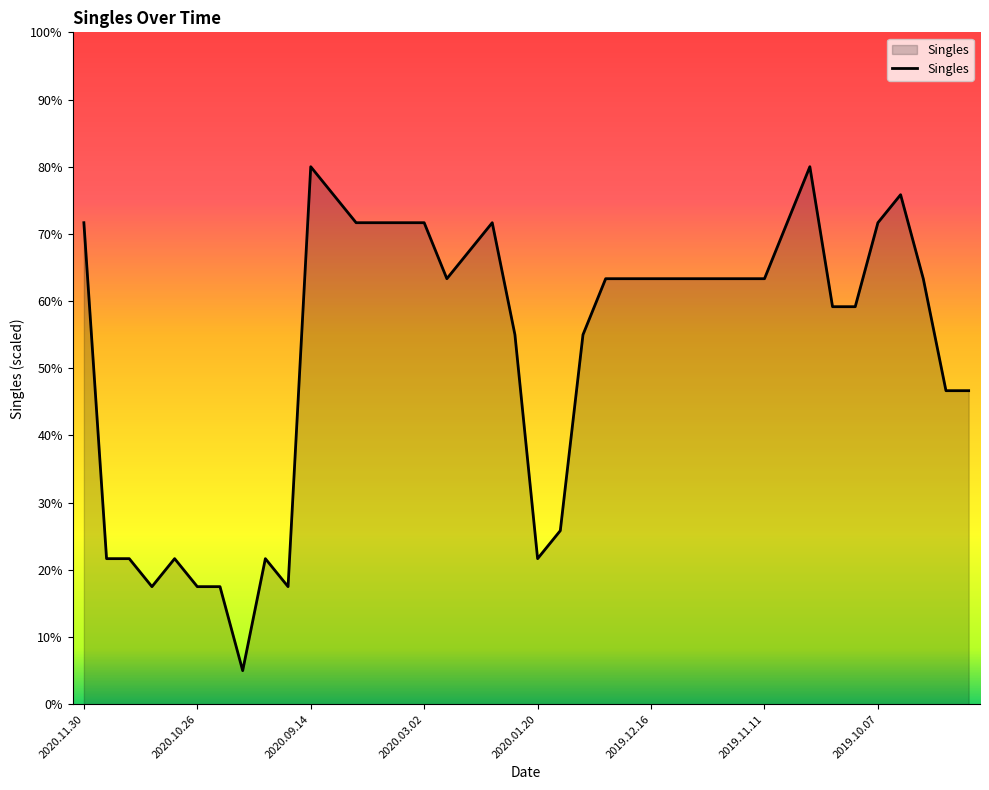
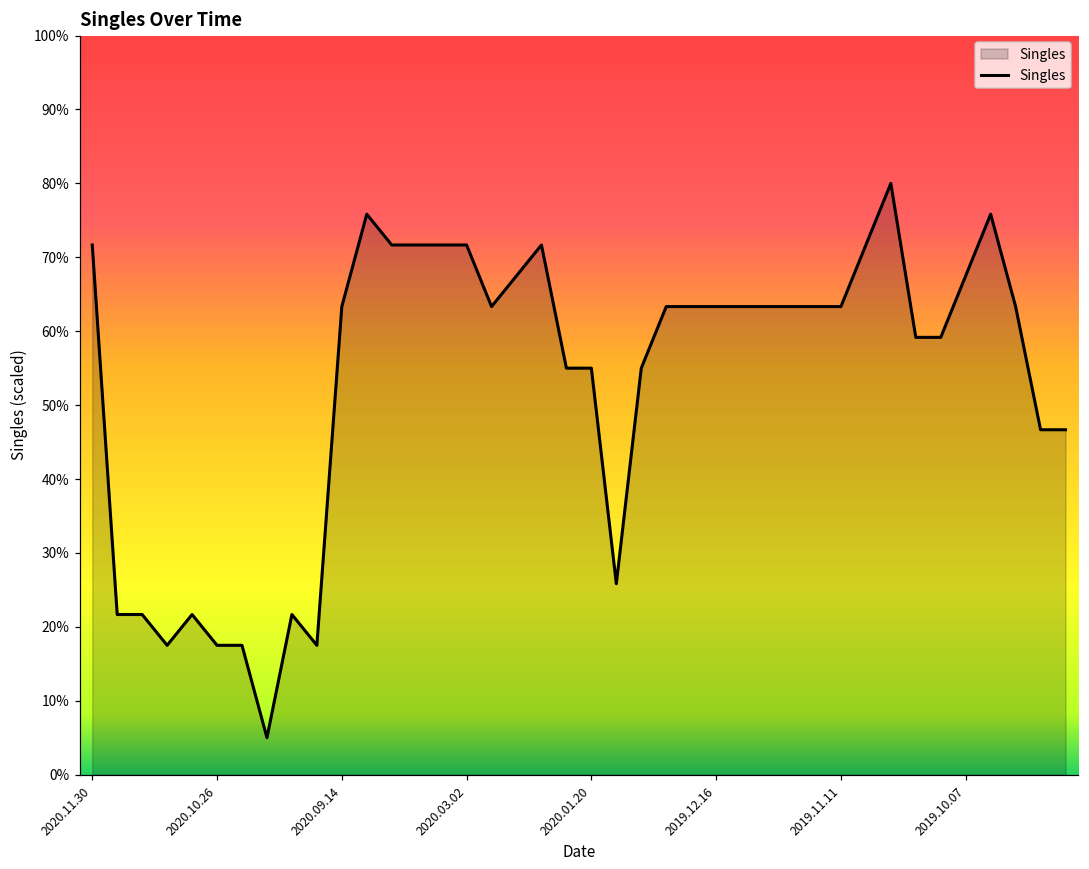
2020.09.14: 80% -> 63%
2020.01.20: 22% -> 55%
2019.10.07: 72% -> 68%
